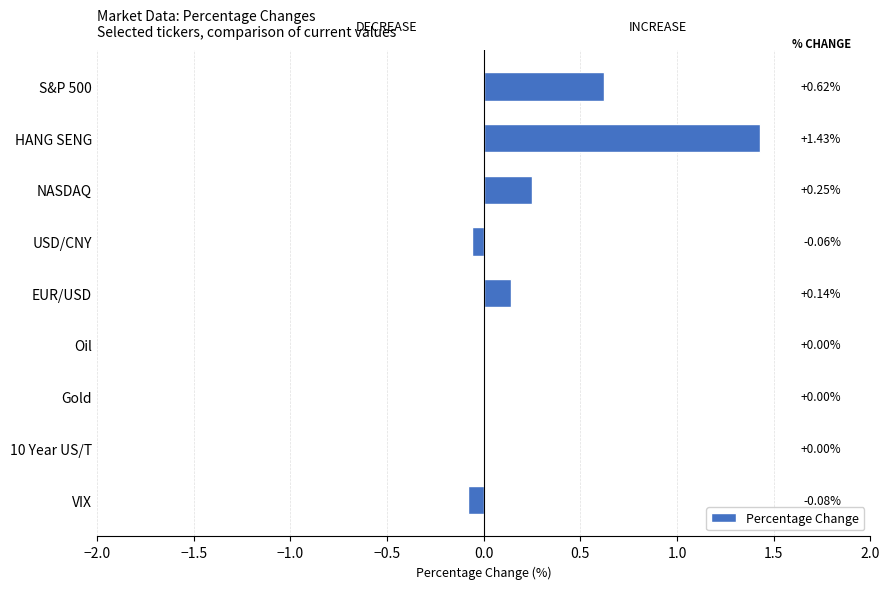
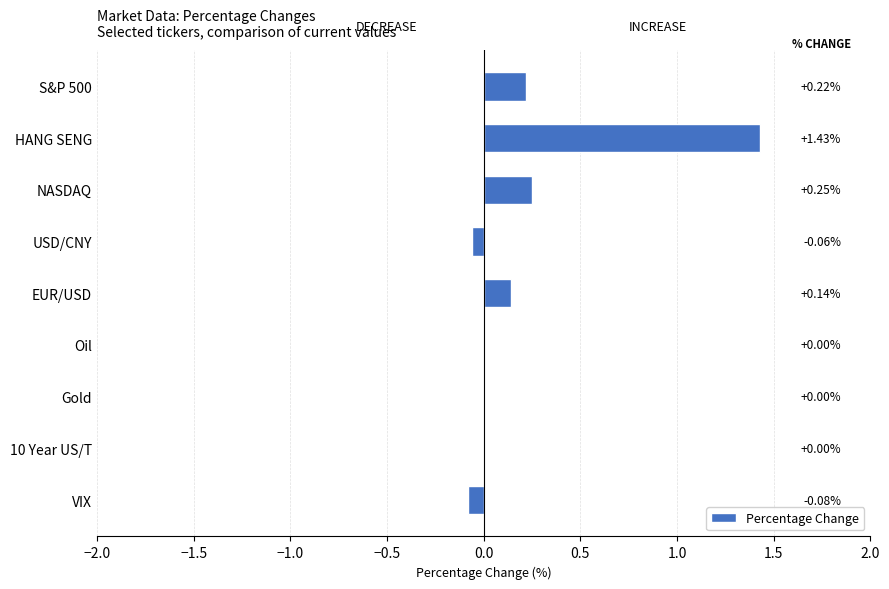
S&P 500: +0.62% -> +0.22%
